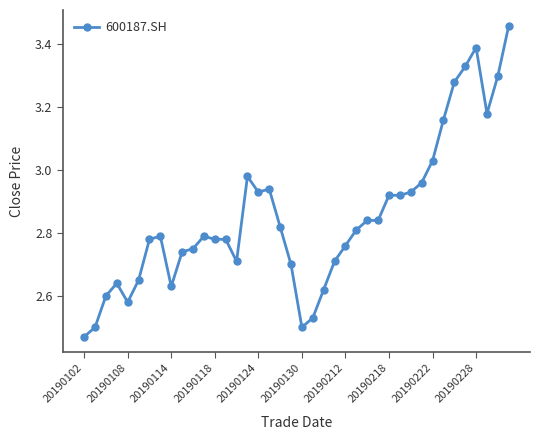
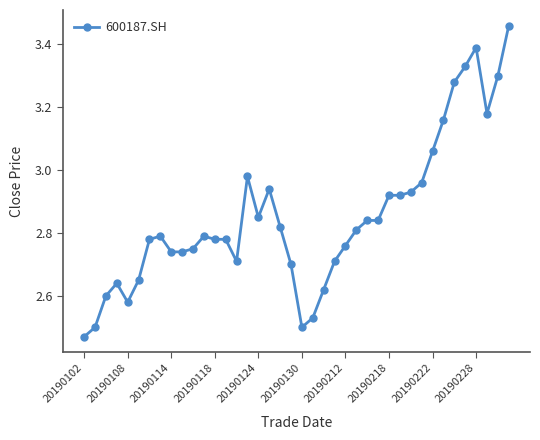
20190114: 2.63 -> 2.74
20190124: 2.93 -> 2.85
20190222: 3.03 -> 3.06
